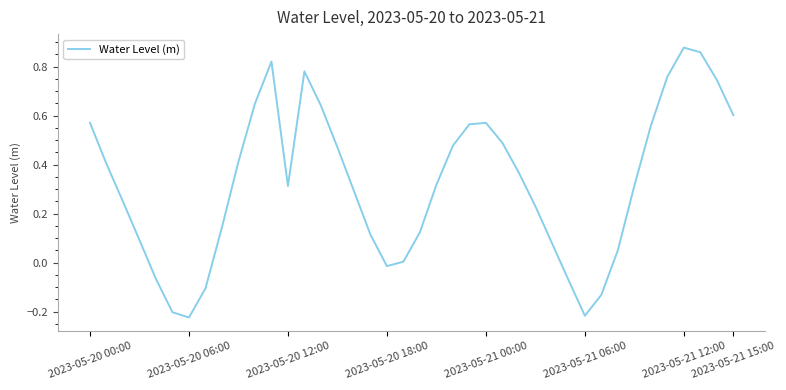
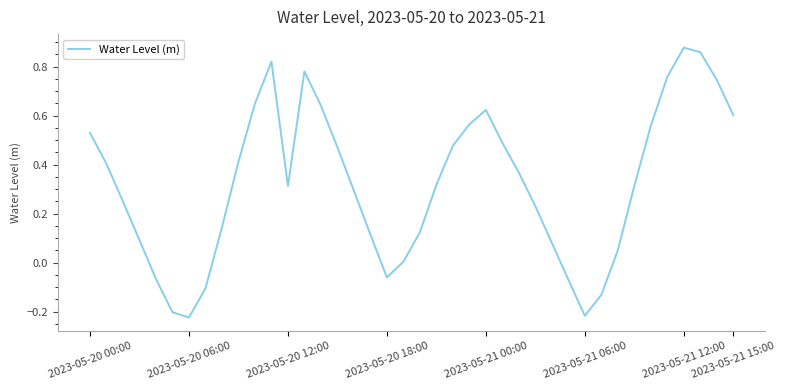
2023-05-20 00:00: 0.57 -> 0.53
2023-05-20 18:00: -0.01 -> -0.06
2023-05-21 00:00: 0.57 -> 0.62
